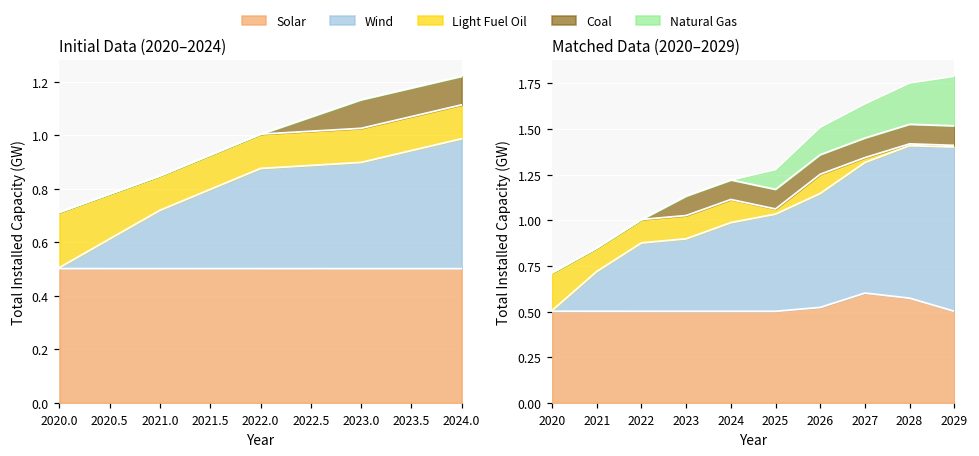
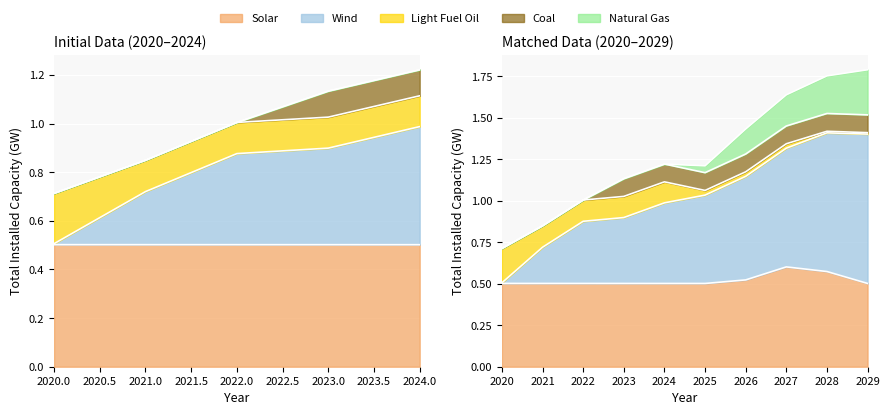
Matched Data (2020–2029), Natural Gas, 2025: 0.11 -> 0.04
Matched Data (2020–2029), Light Fuel Oil, 2026: 0.11 -> 0.03
